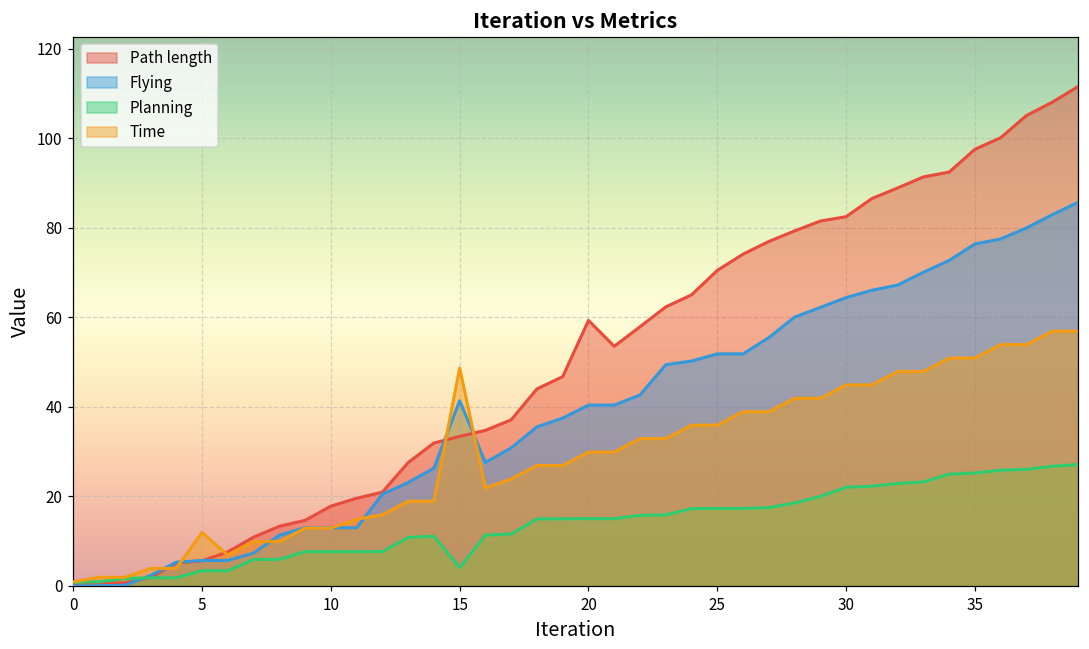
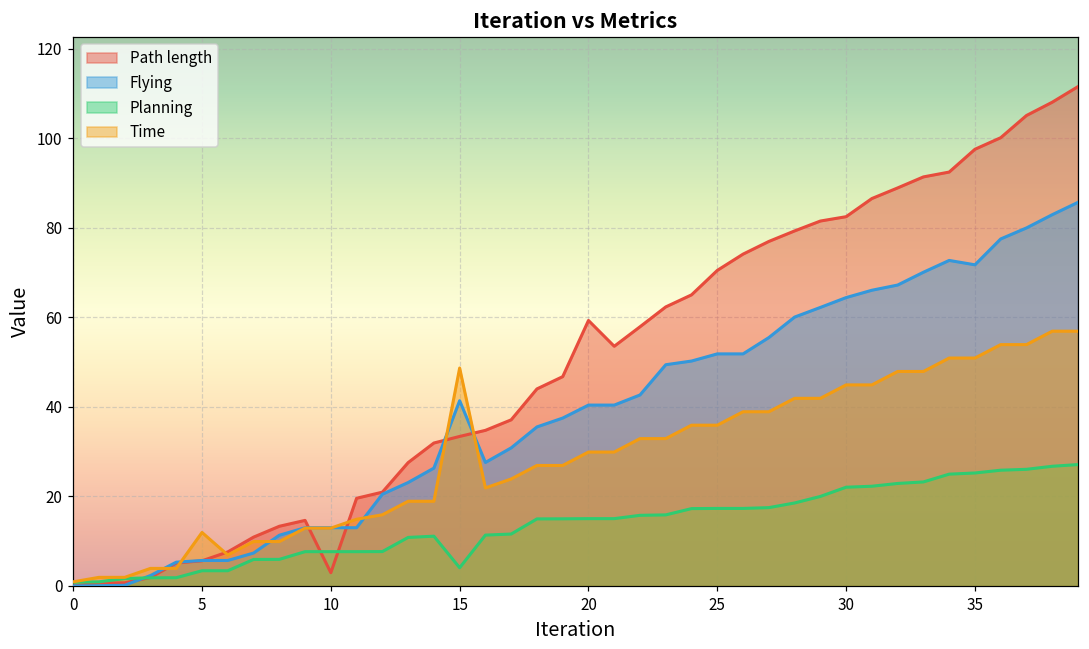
Path length, 10: 18 -> 3
Flying, 35: 76 -> 72
